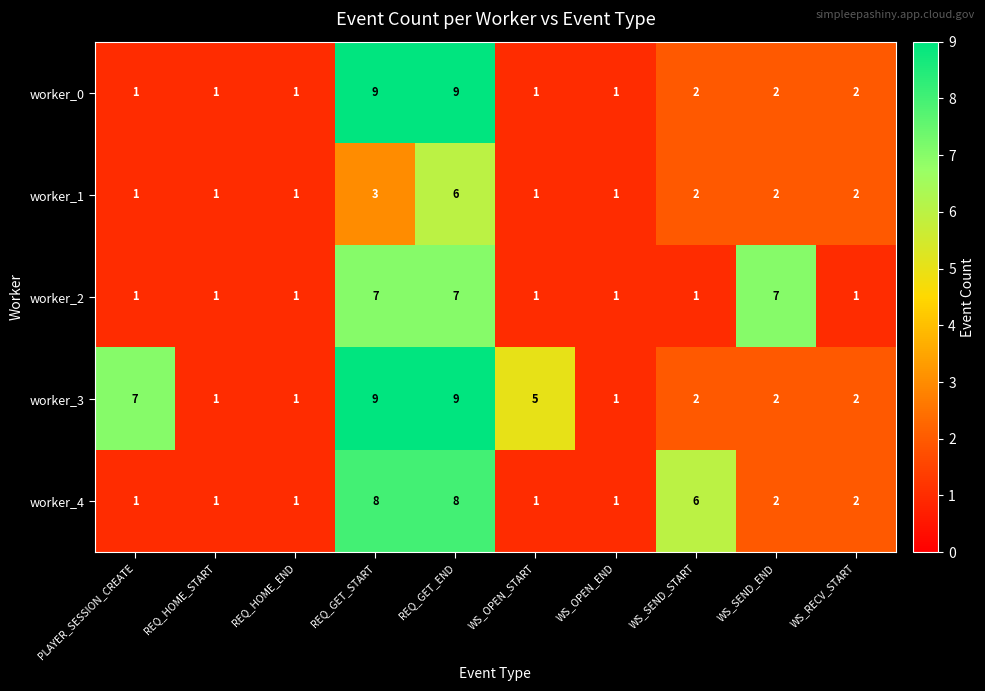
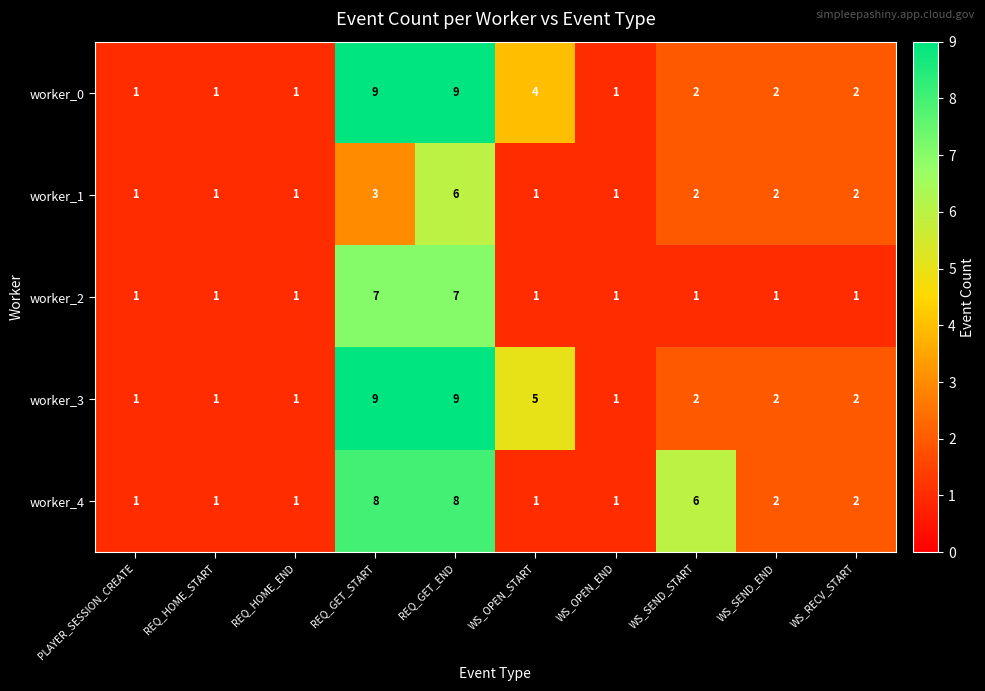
worker_0, WS_OPEN_START: 1 -> 4
worker_2, WS_SEND_END: 7 -> 1
worker_3, PLAYER_SESSION_CREATE: 7 -> 1
